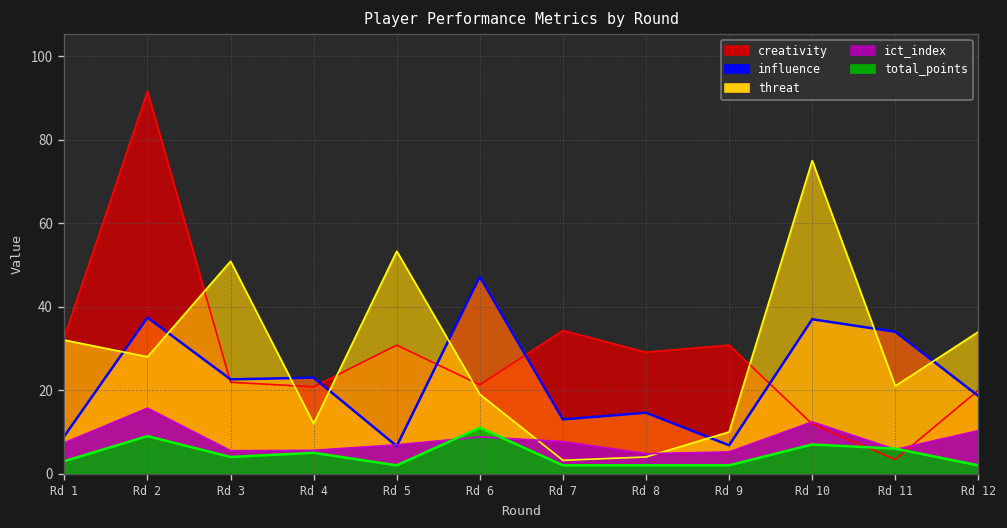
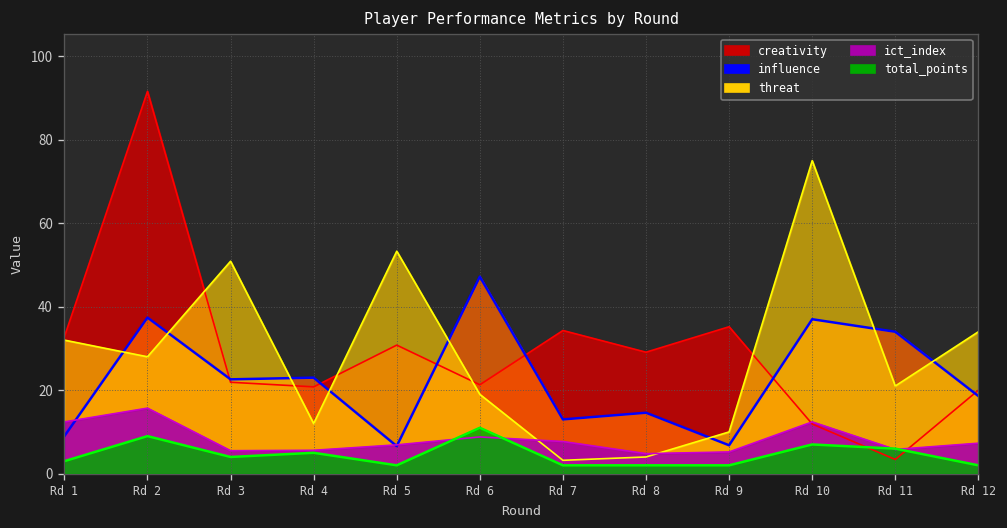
ict_index, Rd 1: 7 -> 12
creativity, Rd 9: 31 -> 35
ict_index, Rd 12: 10 -> 7
